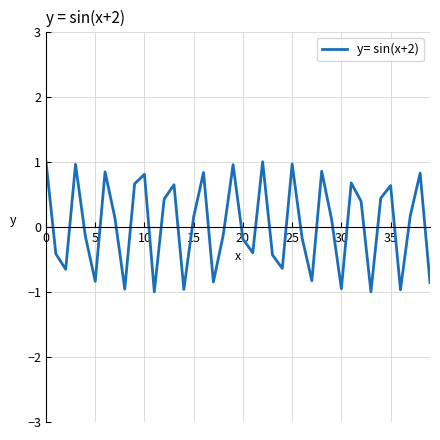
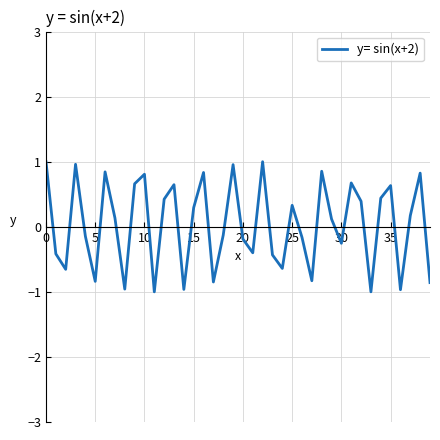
15: 0.2 -> 0.3
25: 1.0 -> 0.3
30: -1.0 -> -0.3
